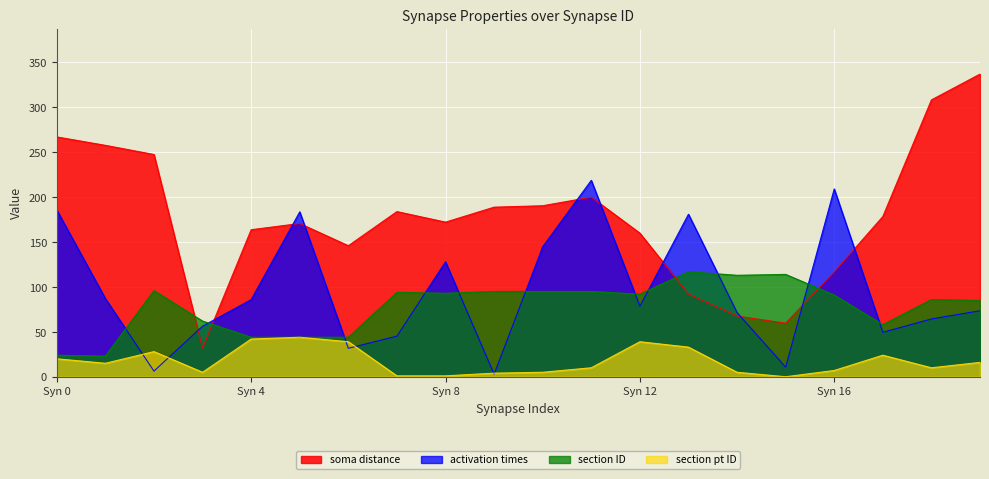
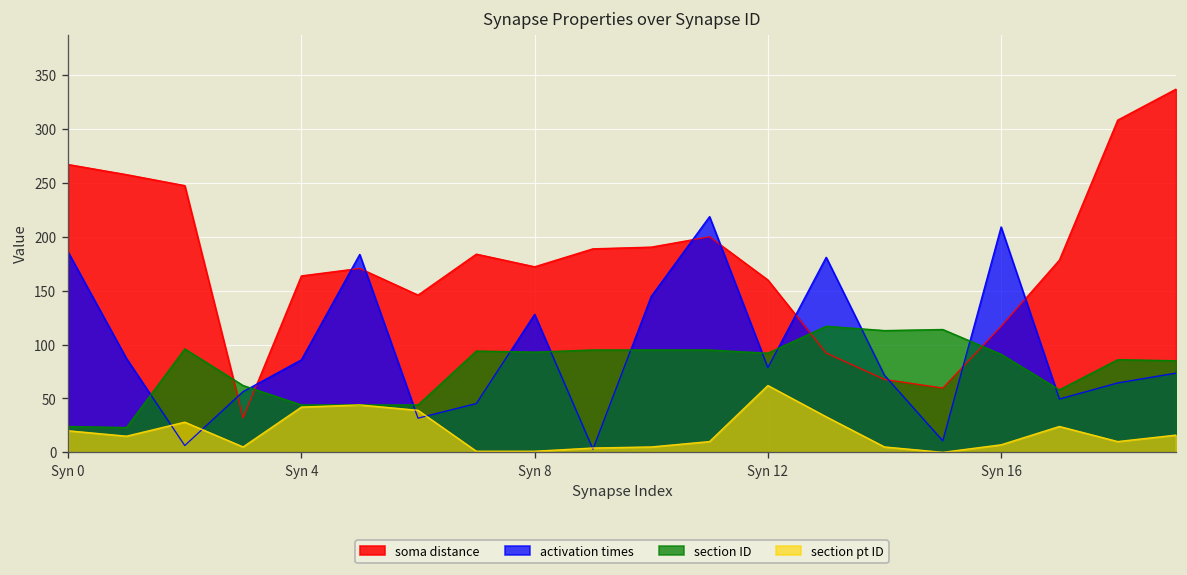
section pt ID, Syn 12: 40 -> 60
